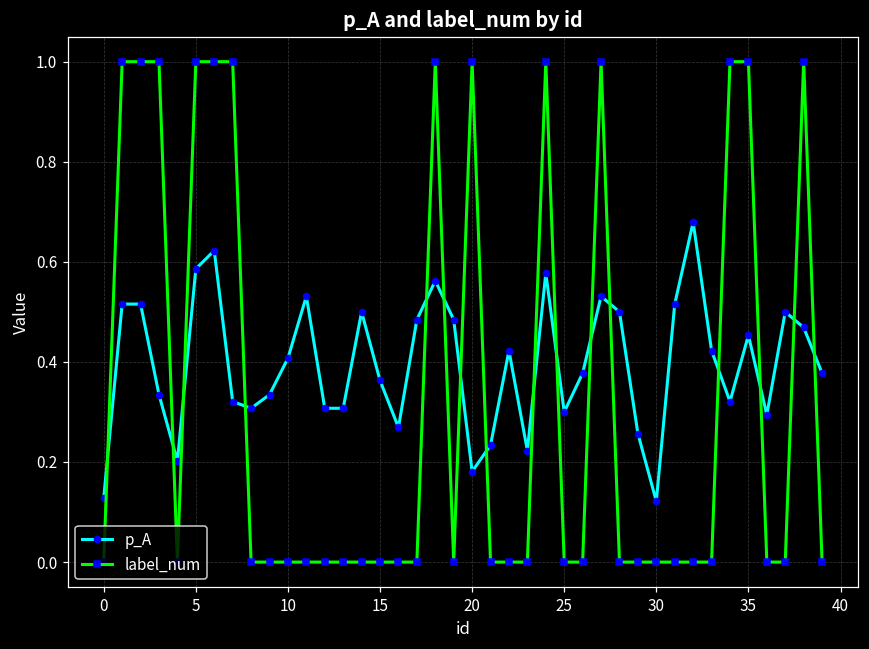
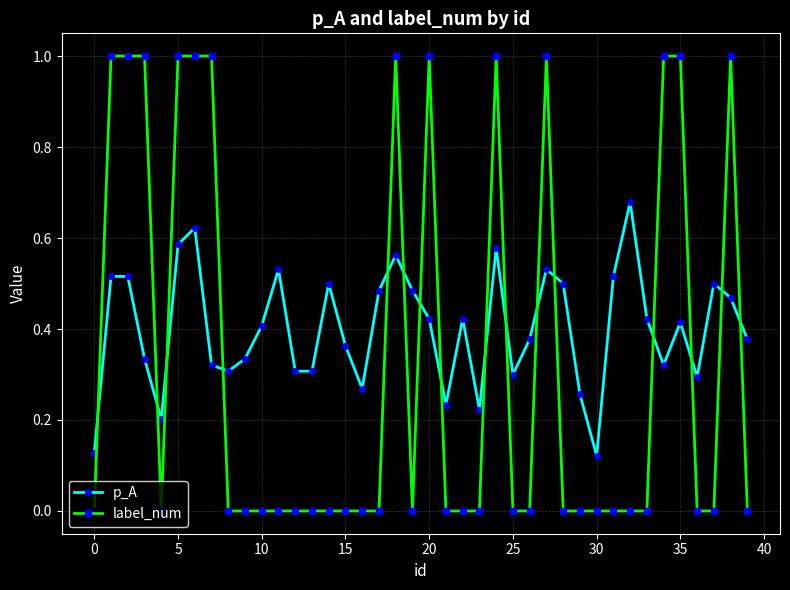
p_A, 20: 0.18 -> 0.42
p_A, 35: 0.45 -> 0.41
